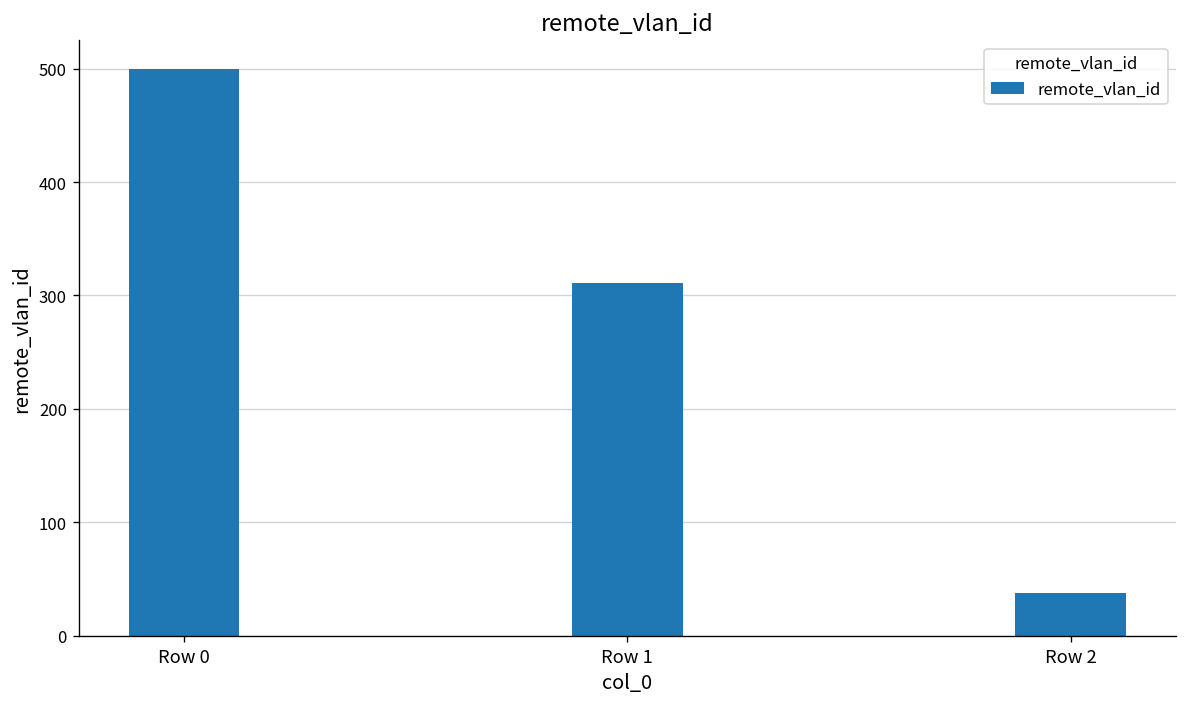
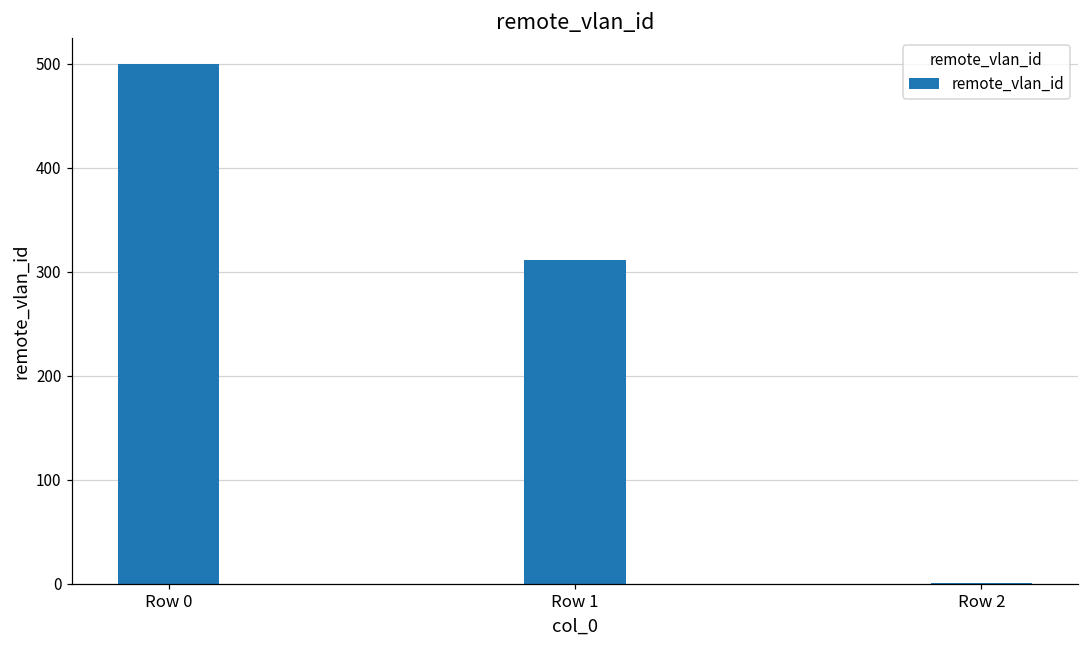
Row 2: 40 -> 0
